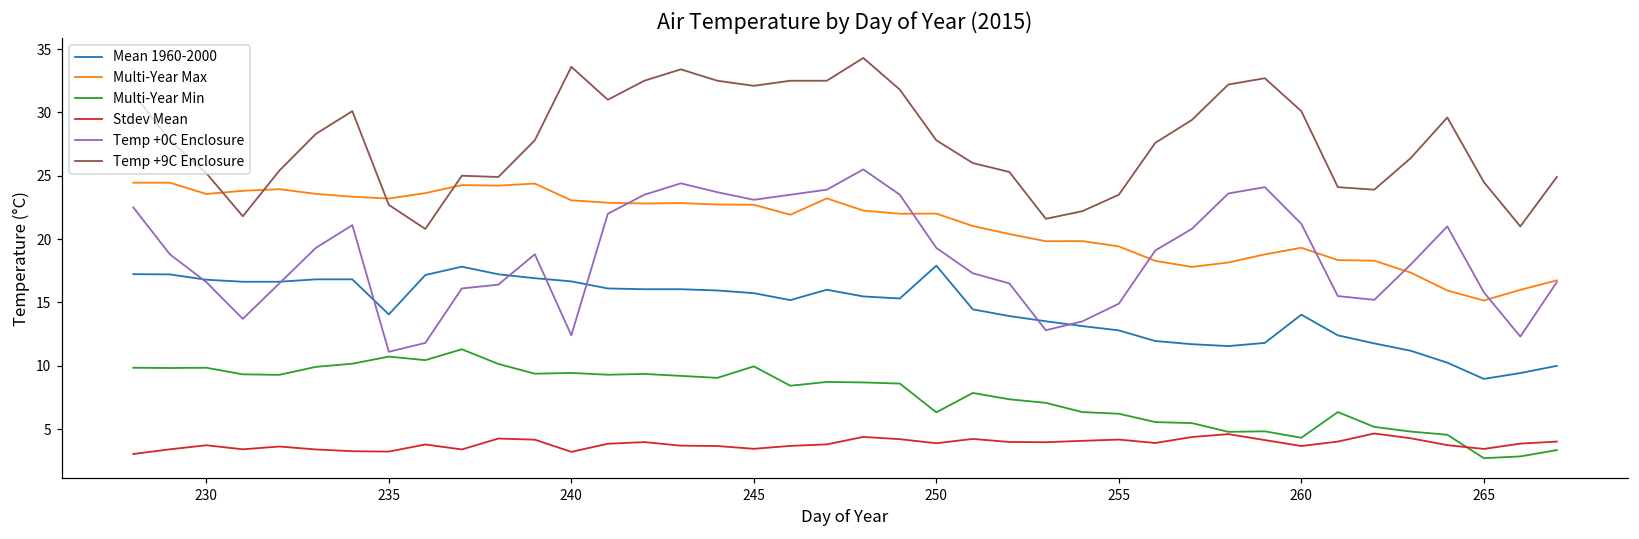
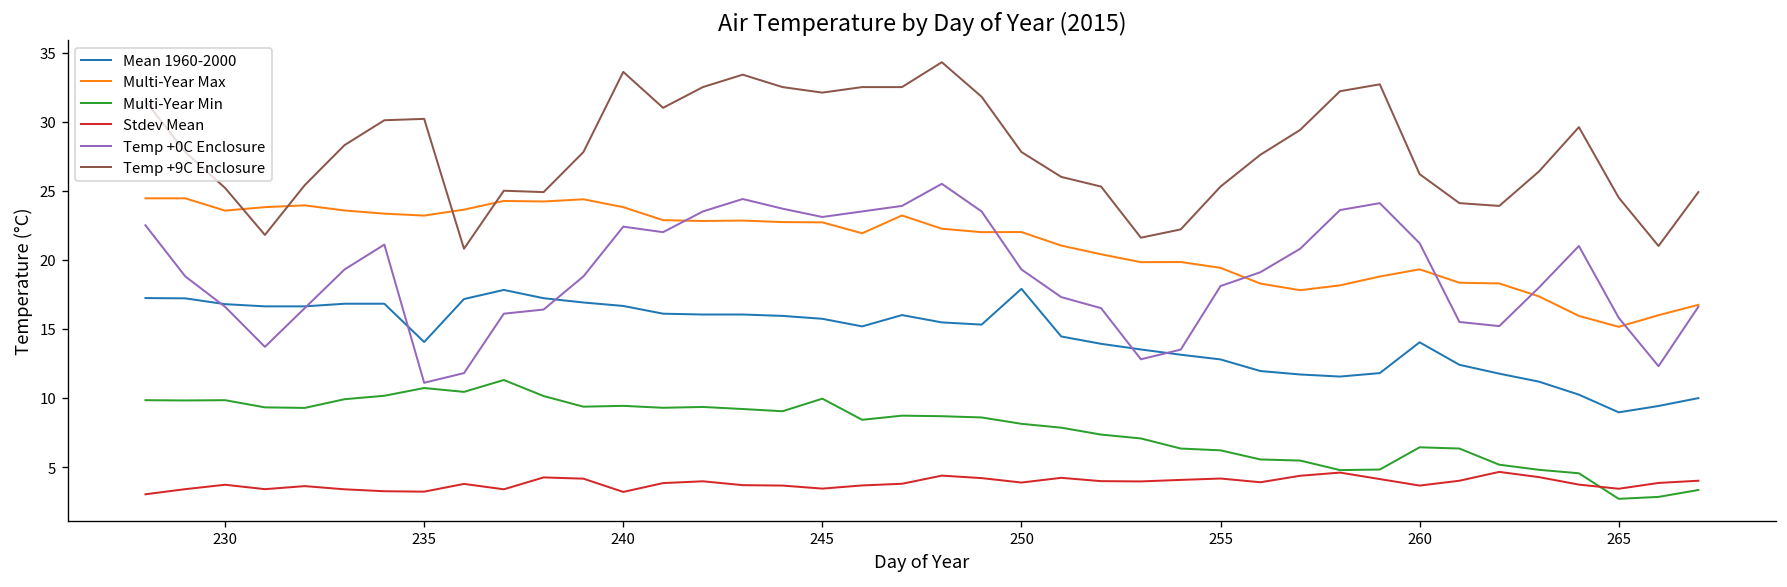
Temp +9C Enclosure, 235: 22.7 -> 30.2
Multi-Year Max, 240: 23.1 -> 23.8
Temp +0C Enclosure, 240: 12.4 -> 22.4
Multi-Year Min, 250: 6.3 -> 8.1
Temp +0C Enclosure, 255: 14.9 -> 18.1
Temp +9C Enclosure, 255: 23.5 -> 25.3
Multi-Year Min, 260: 4.3 -> 6.4
Temp +9C Enclosure, 260: 30.1 -> 26.2
